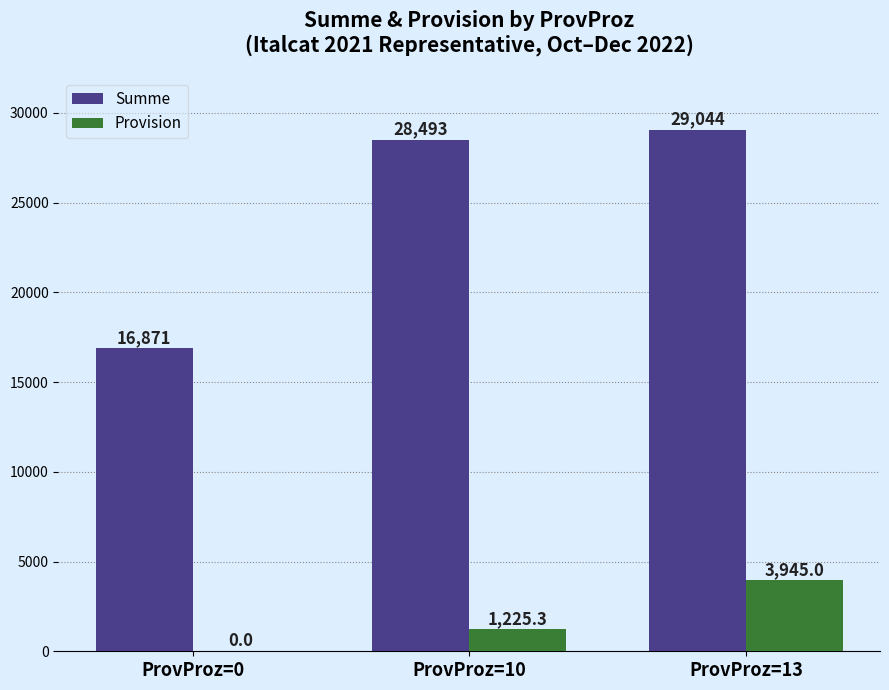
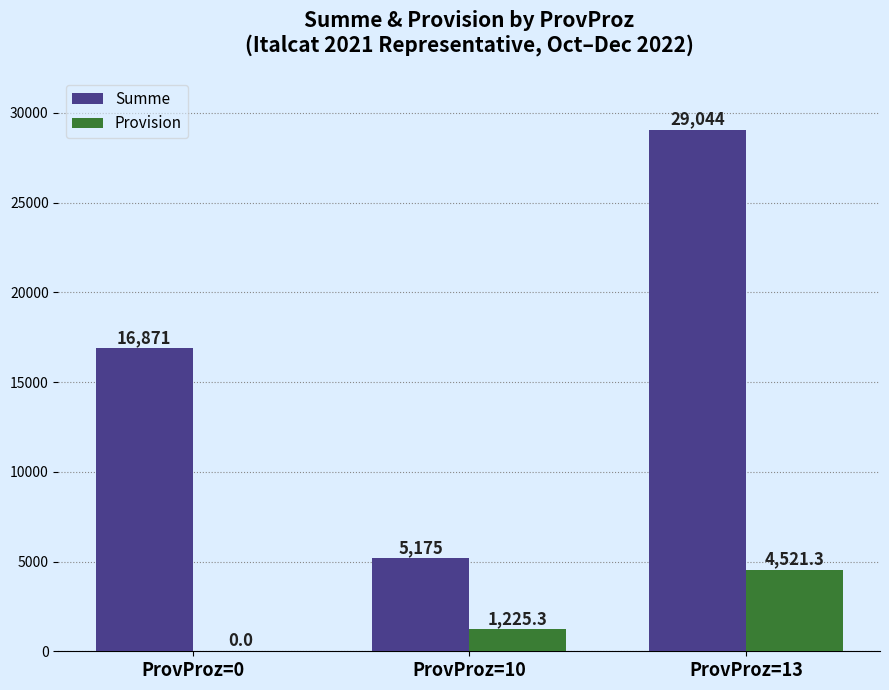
Summe, ProvProz=10: 28,493 -> 5,175
Provision, ProvProz=13: 3,945.0 -> 4,521.3
